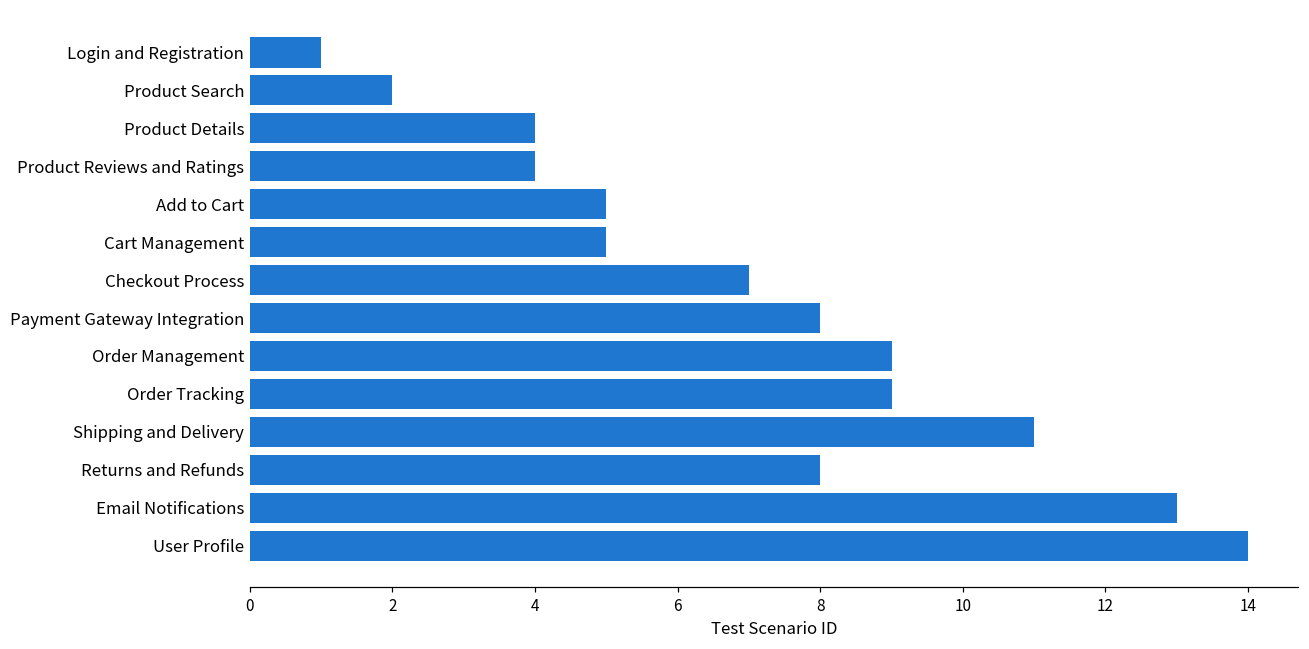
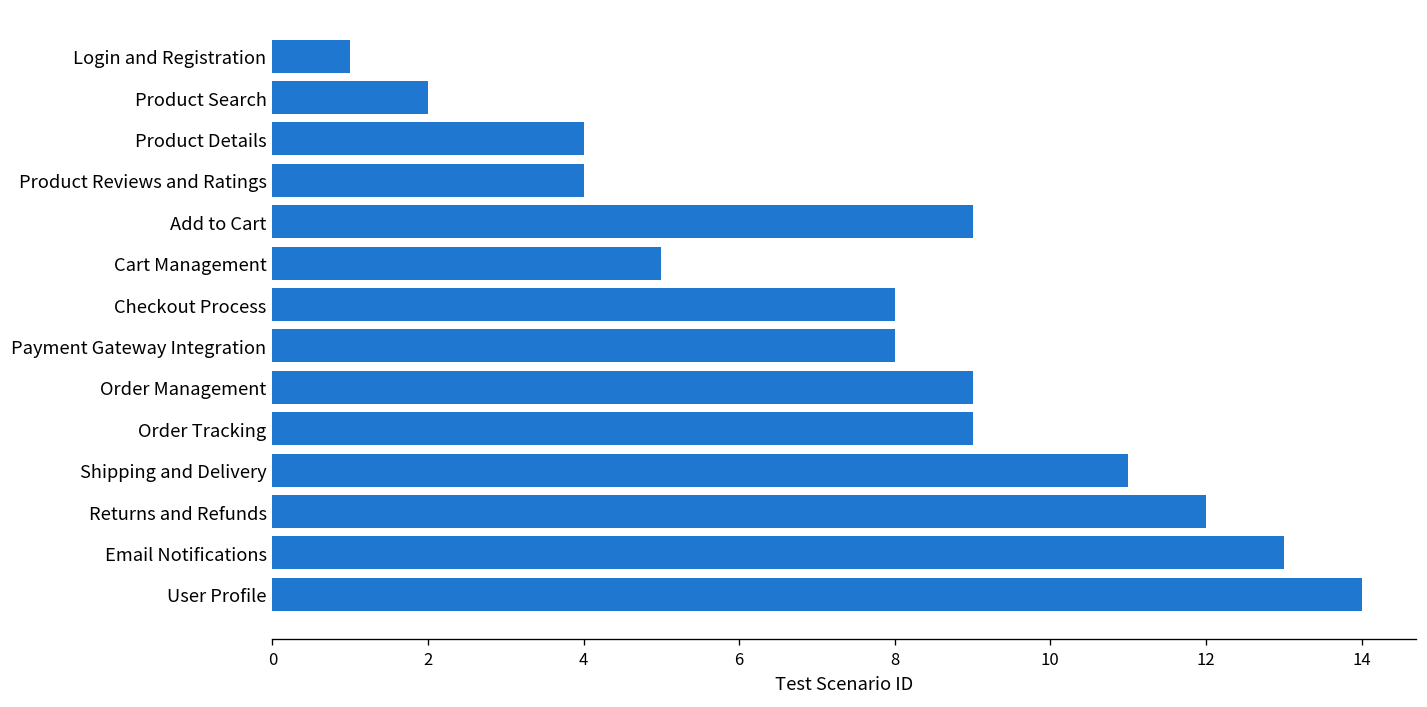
Add to Cart: 5 -> 9
Checkout Process: 7 -> 8
Returns and Refunds: 8 -> 12
